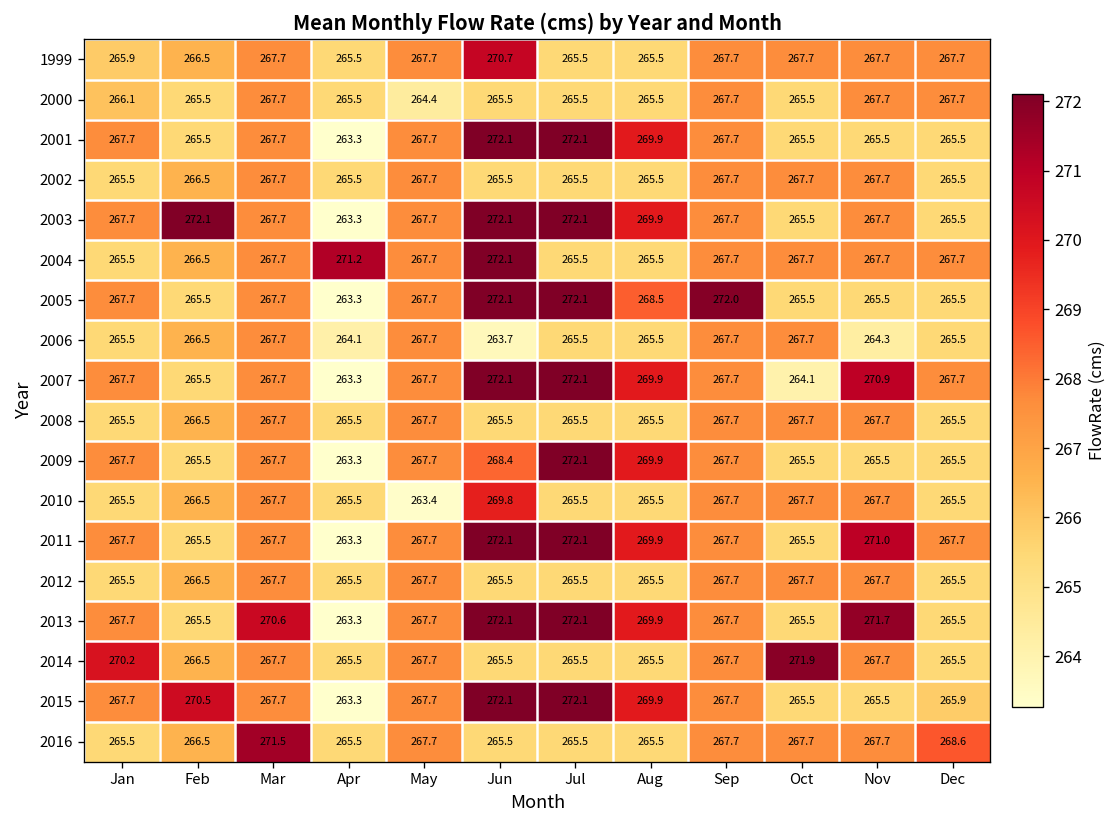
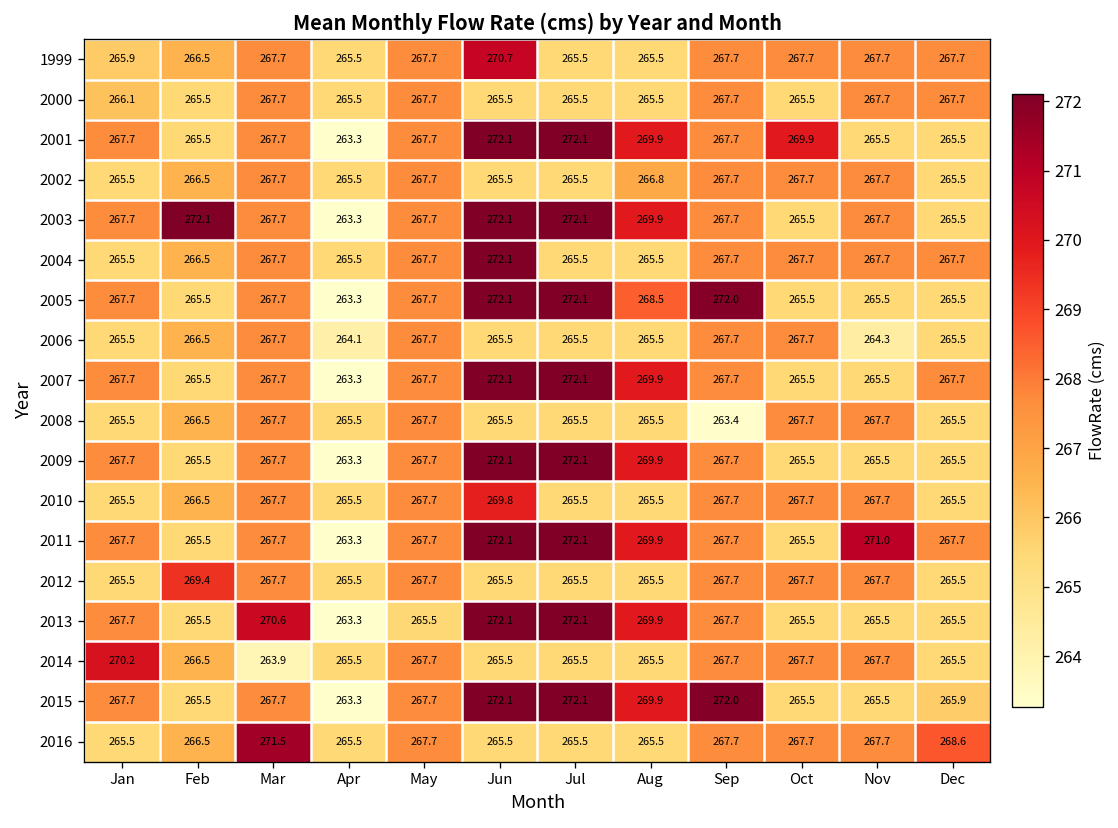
2000, May: 264.4 -> 267.7
2001, Oct: 265.5 -> 269.9
2002, Aug: 265.5 -> 266.8
2004, Apr: 271.2 -> 265.5
2006, Jun: 263.7 -> 265.5
2007, Oct: 264.1 -> 265.5
2007, Nov: 270.9 -> 265.5
2008, Sep: 267.7 -> 263.4
2009, Jun: 268.4 -> 272.1
2010, May: 263.4 -> 267.7
2012, Feb: 266.5 -> 269.4
2013, May: 267.7 -> 265.5
2013, Nov: 271.7 -> 265.5
2014, Mar: 267.7 -> 263.9
2014, Oct: 271.9 -> 267.7
2015, Feb: 270.5 -> 265.5
2015, Sep: 267.7 -> 272.0
